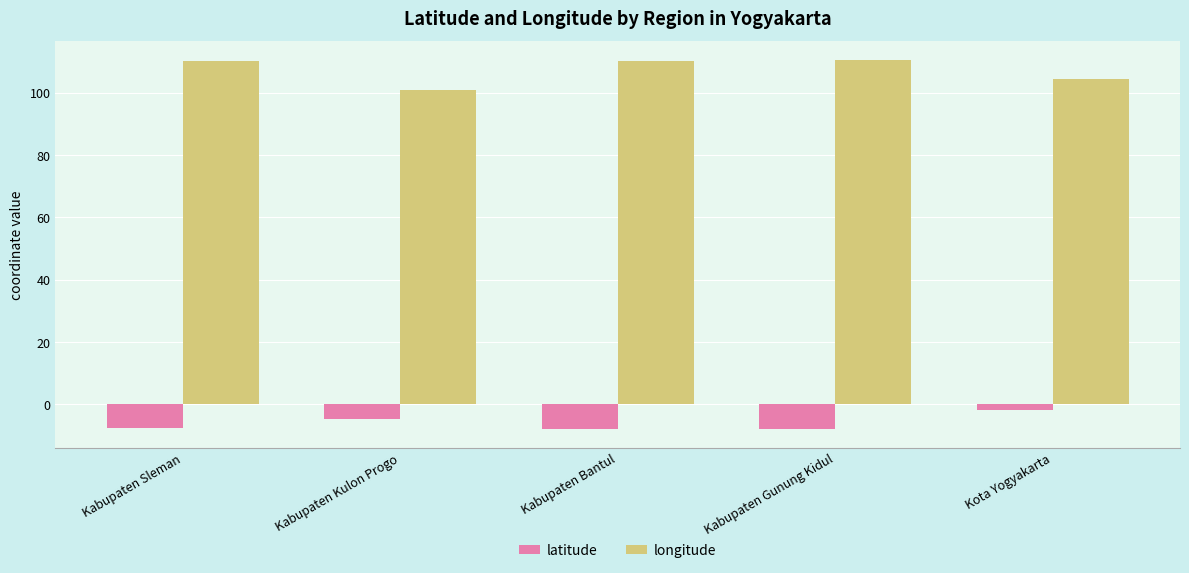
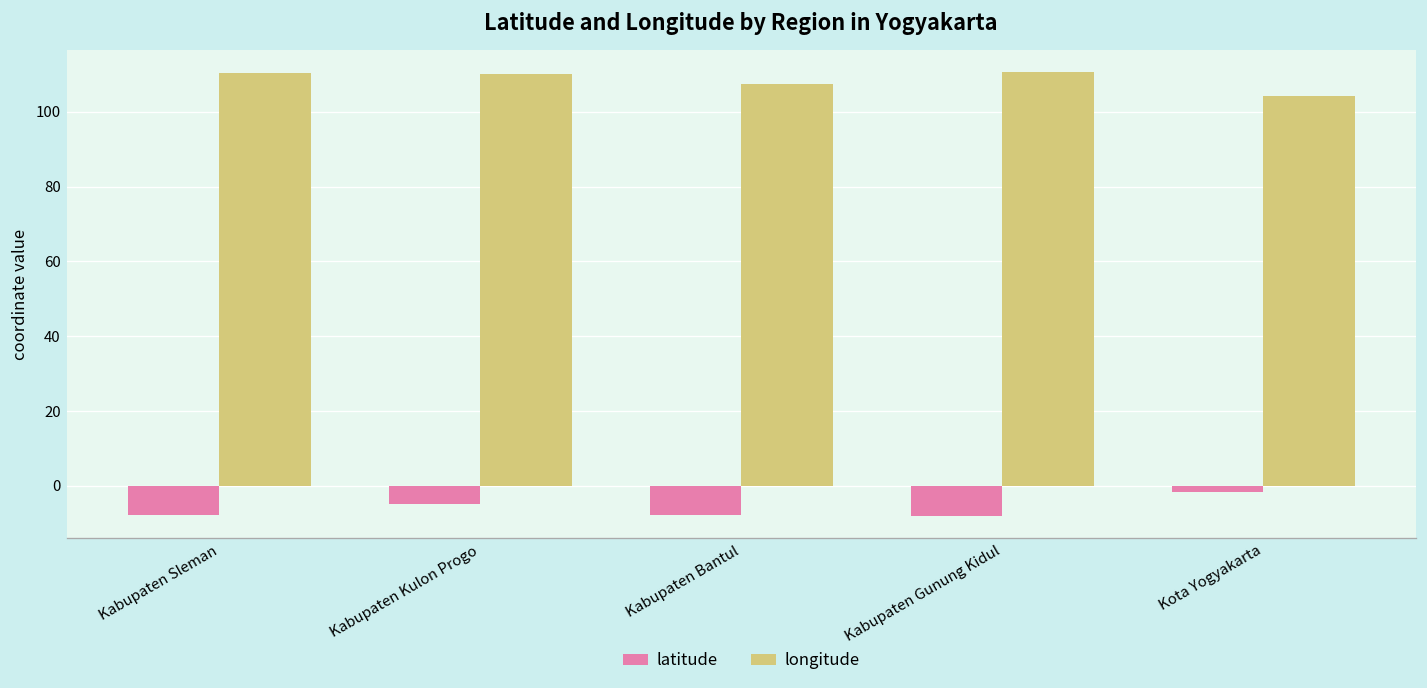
longitude, Kabupaten Kulon Progo: 101 -> 110
longitude, Kabupaten Bantul: 110 -> 107
